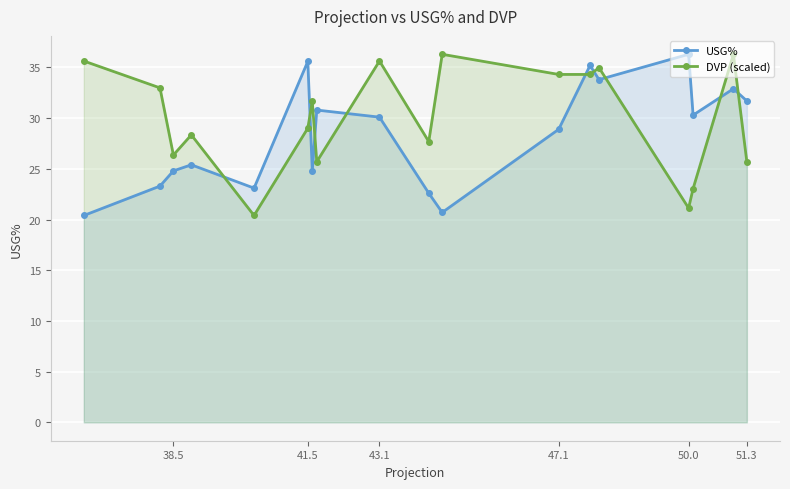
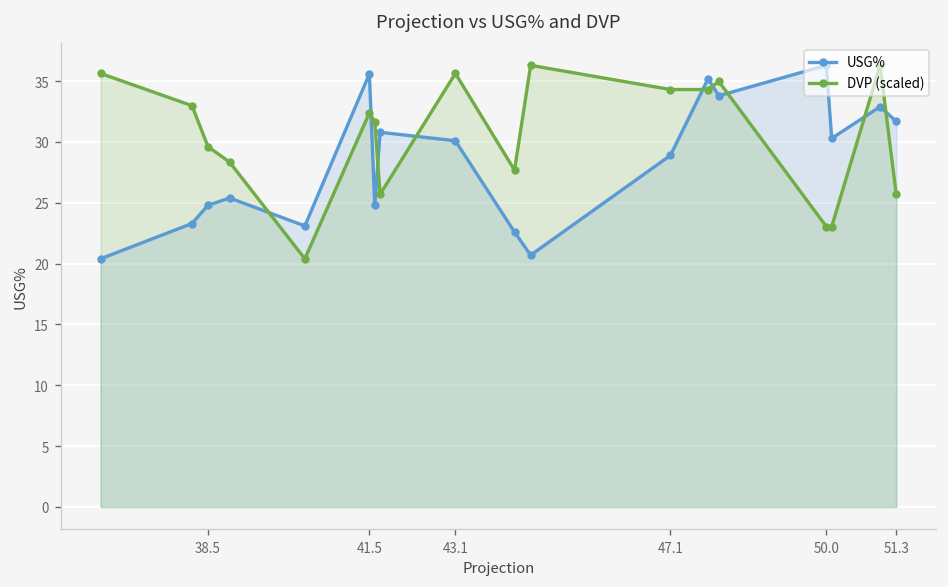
DVP (scaled), 38.5: 26.4 -> 29.6
DVP (scaled), 41.5: 29.0 -> 32.4
DVP (scaled), 50.0: 21.1 -> 23.0
